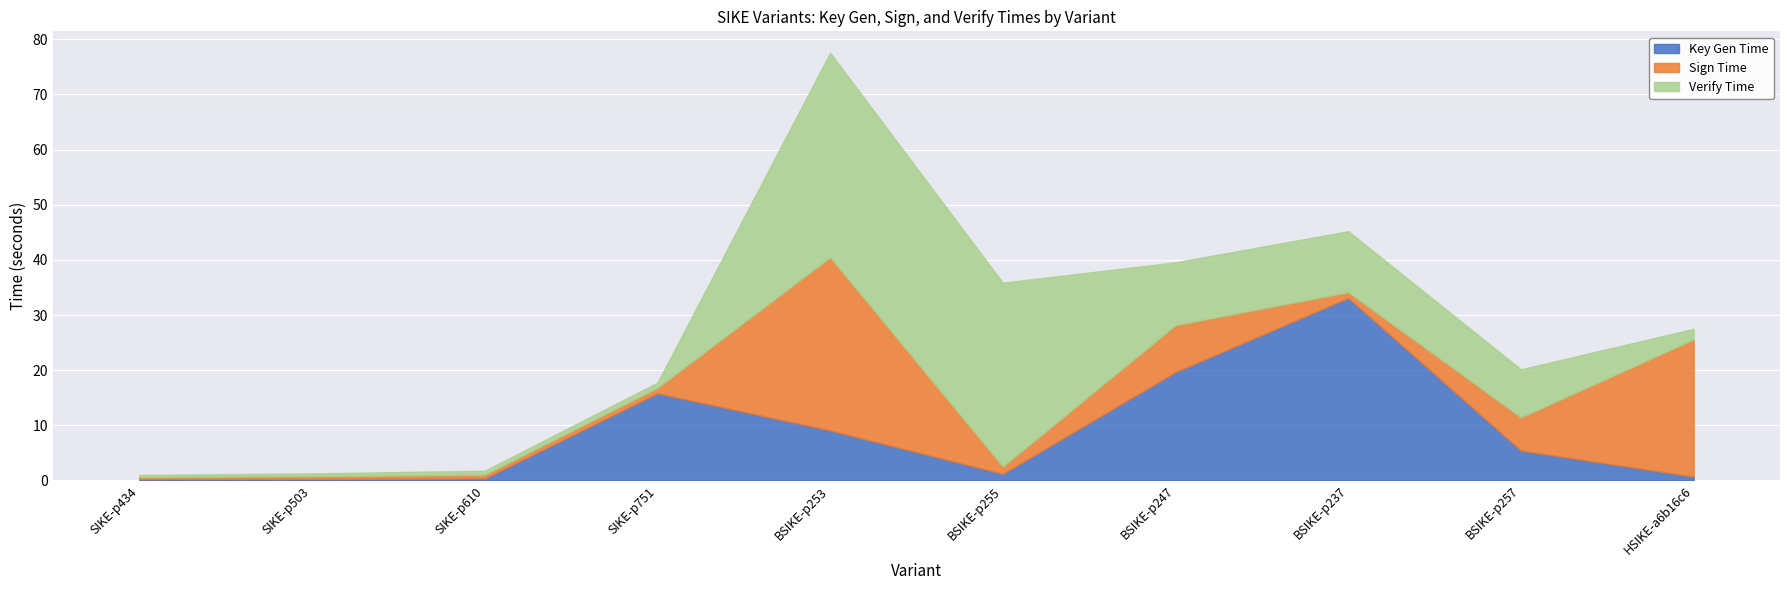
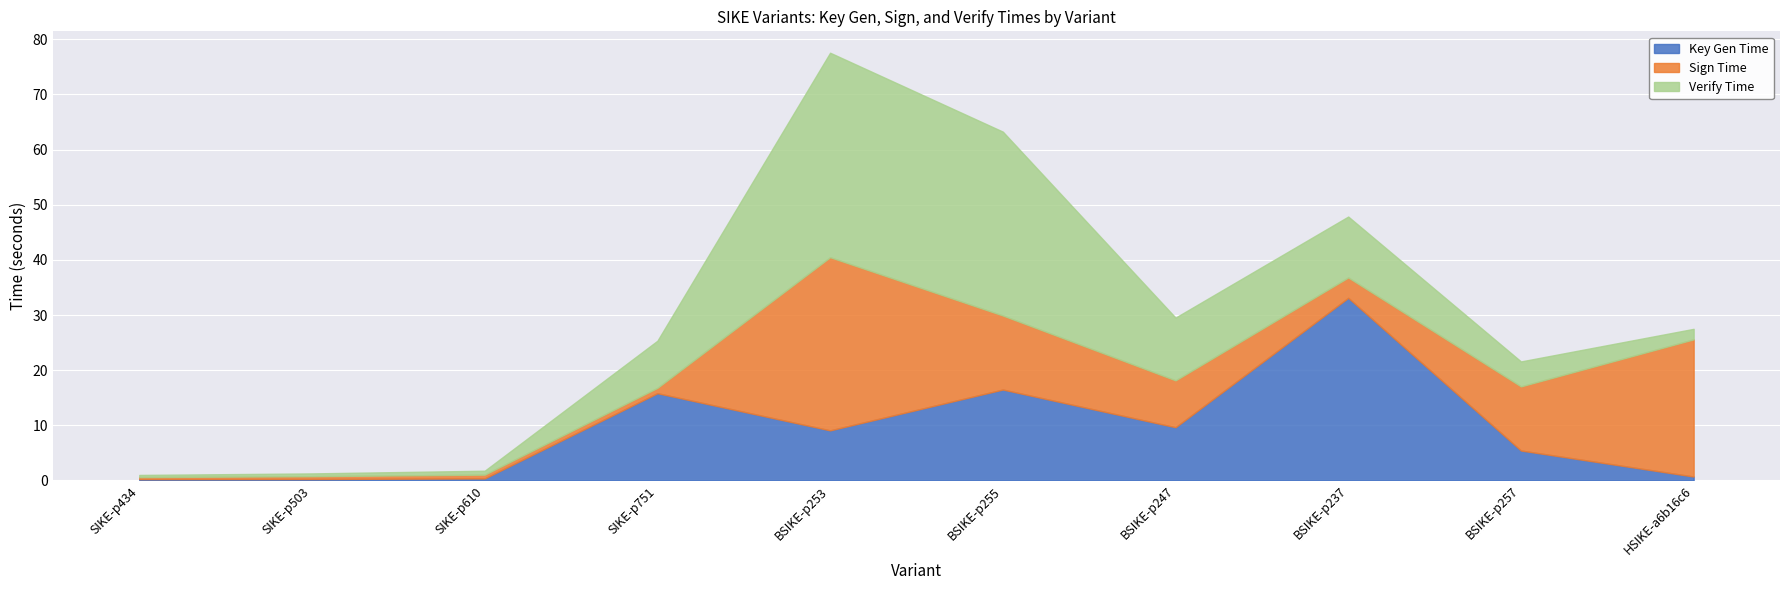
Verify Time, SIKE-p751: 1 -> 9
Key Gen Time, BSIKE-p255: 1 -> 16
Sign Time, BSIKE-p255: 1 -> 13
Key Gen Time, BSIKE-p247: 20 -> 10
Sign Time, BSIKE-p237: 1 -> 4
Sign Time, BSIKE-p257: 6 -> 12
Verify Time, BSIKE-p257: 9 -> 5
